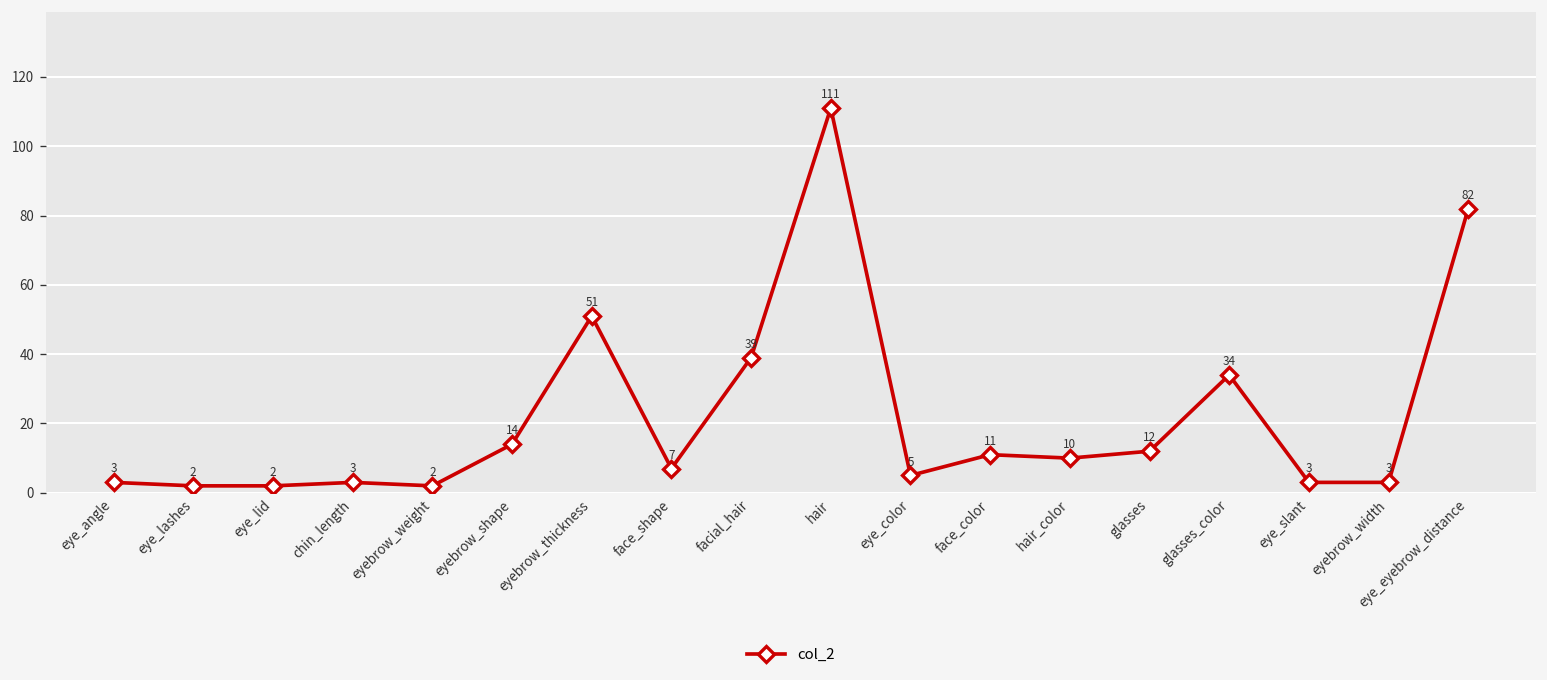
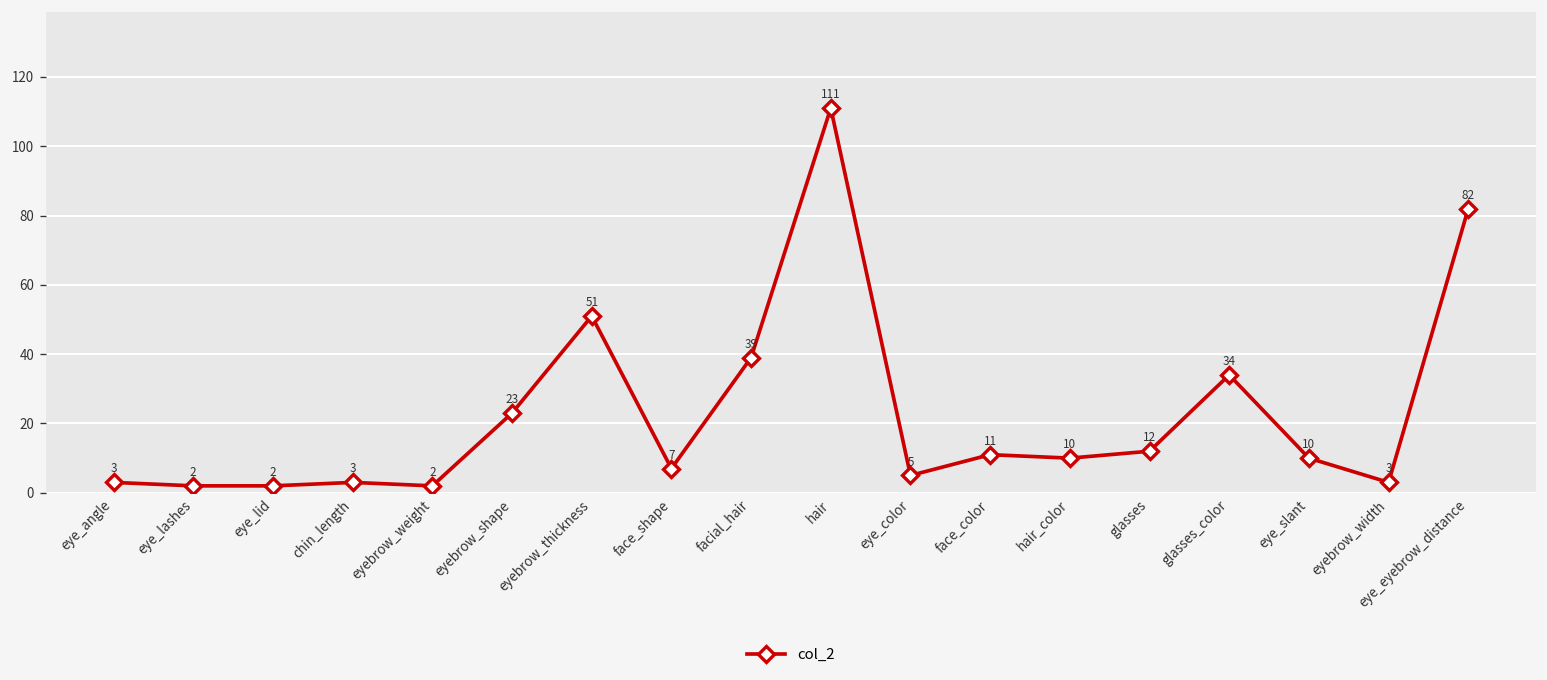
eyebrow_shape: 14 -> 23
eye_slant: 3 -> 10
